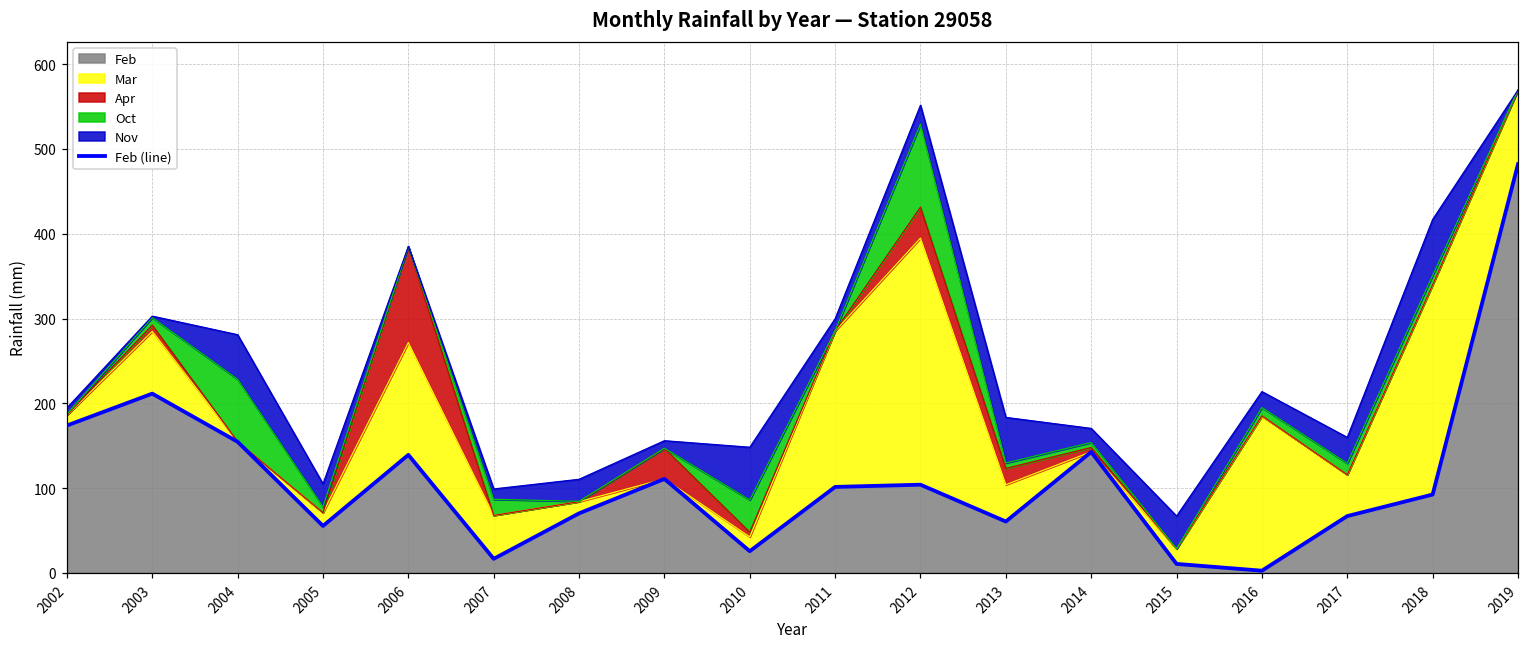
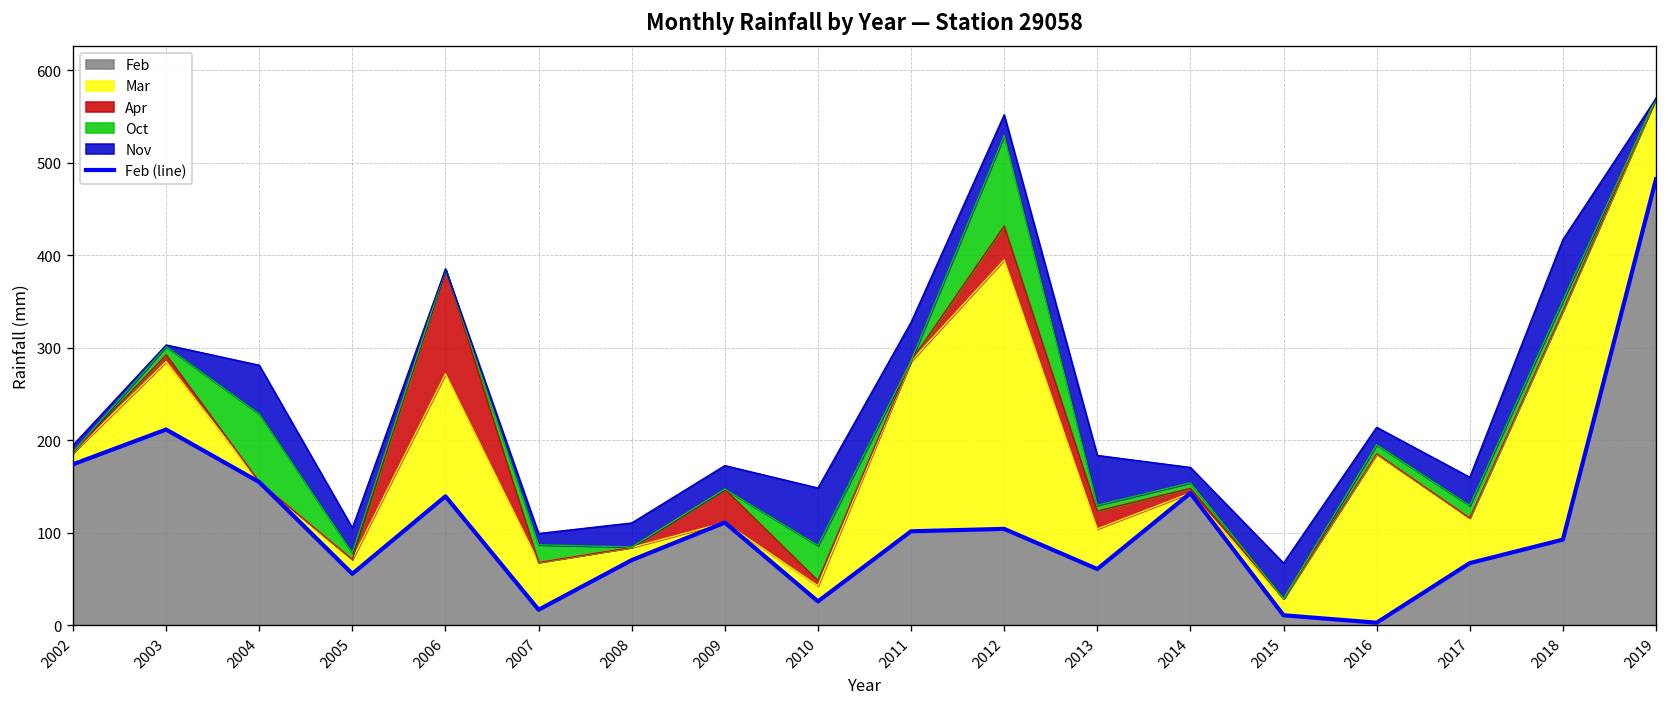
Nov, 2009: 10 -> 30
Nov, 2011: 10 -> 40
